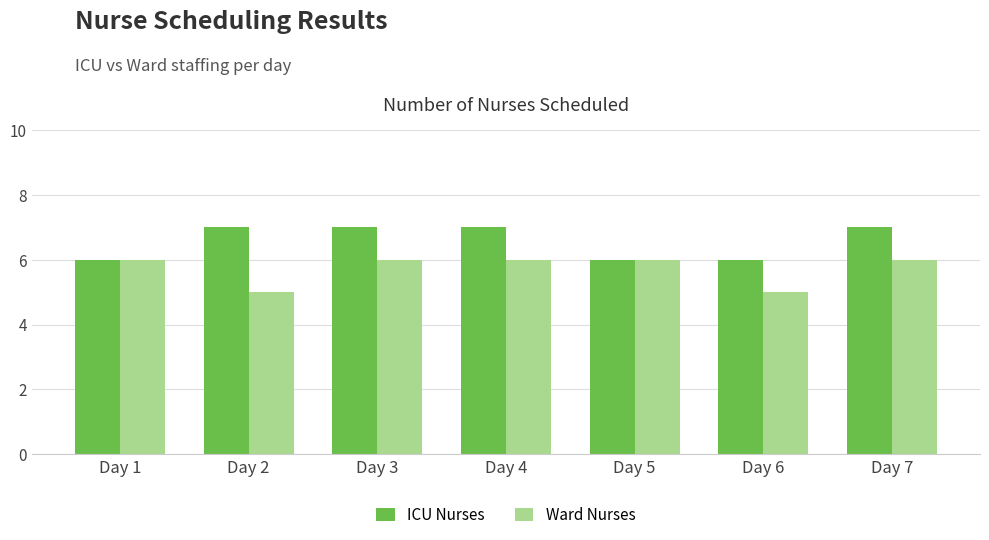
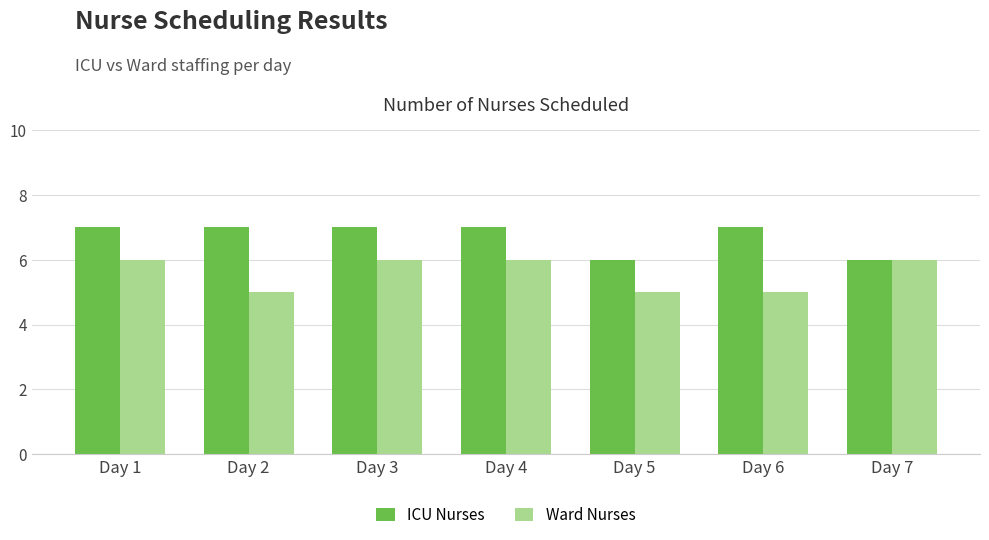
ICU Nurses, Day 1: 6 -> 7
Ward Nurses, Day 5: 6 -> 5
ICU Nurses, Day 6: 6 -> 7
ICU Nurses, Day 7: 7 -> 6
